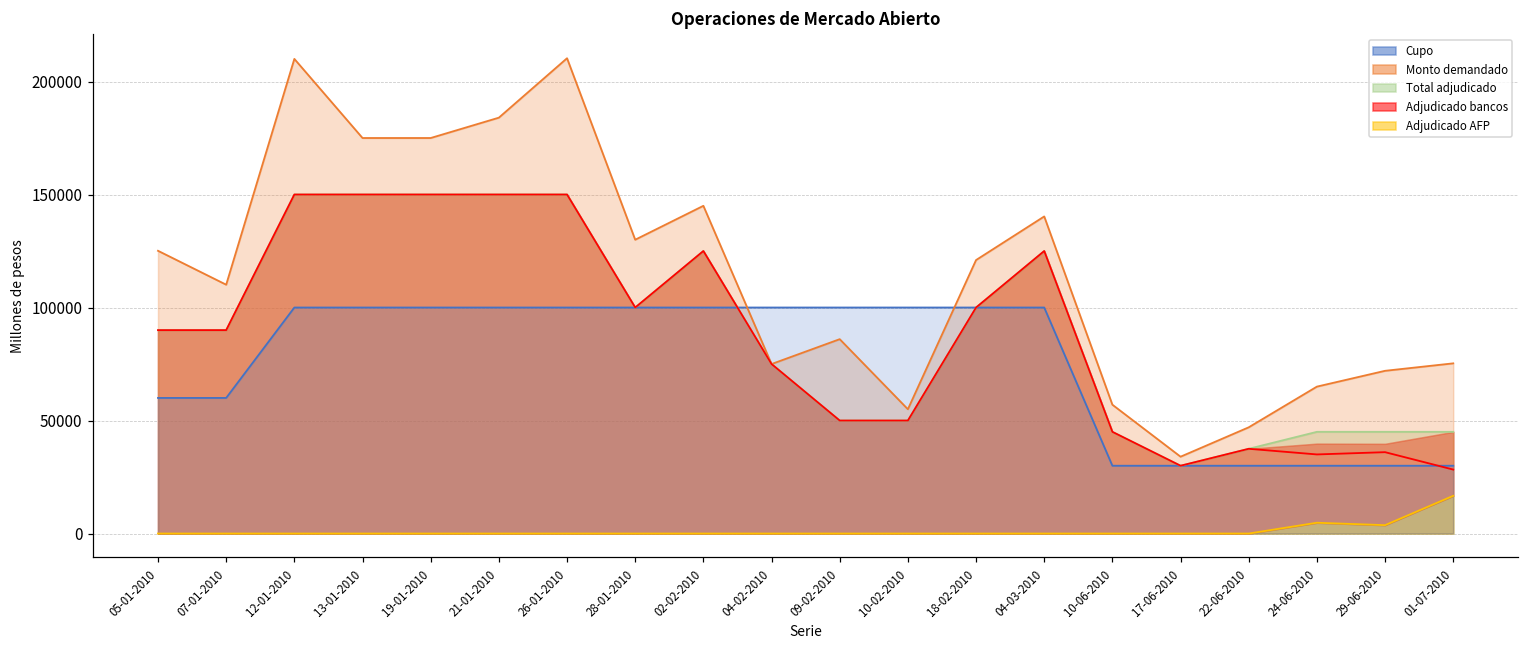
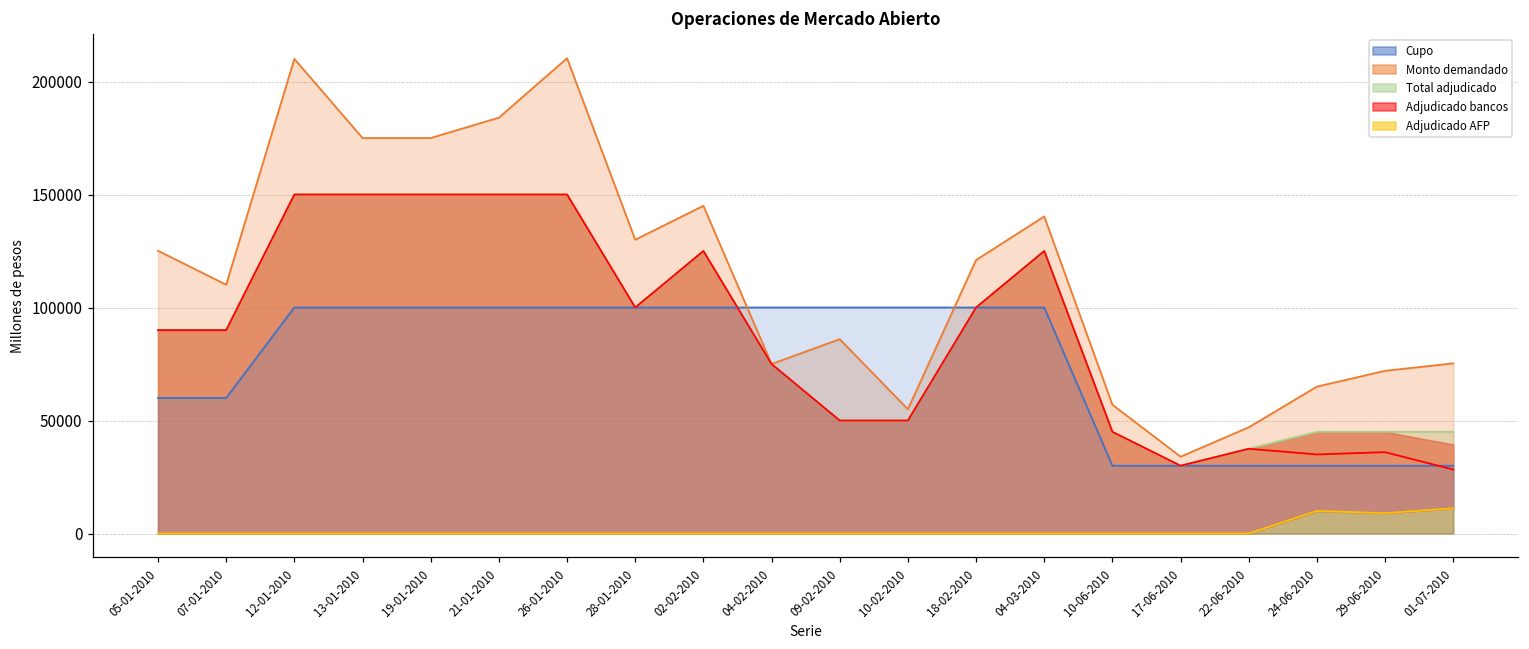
Adjudicado AFP, 24-06-2010: 5000 -> 10000
Adjudicado AFP, 29-06-2010: 4000 -> 9000
Adjudicado AFP, 01-07-2010: 17000 -> 11000
